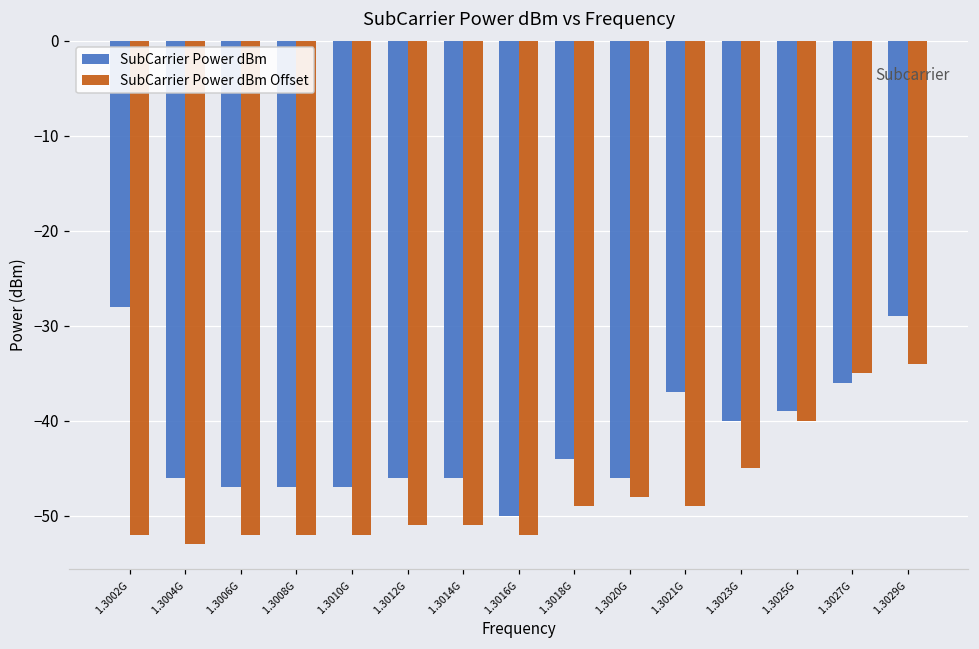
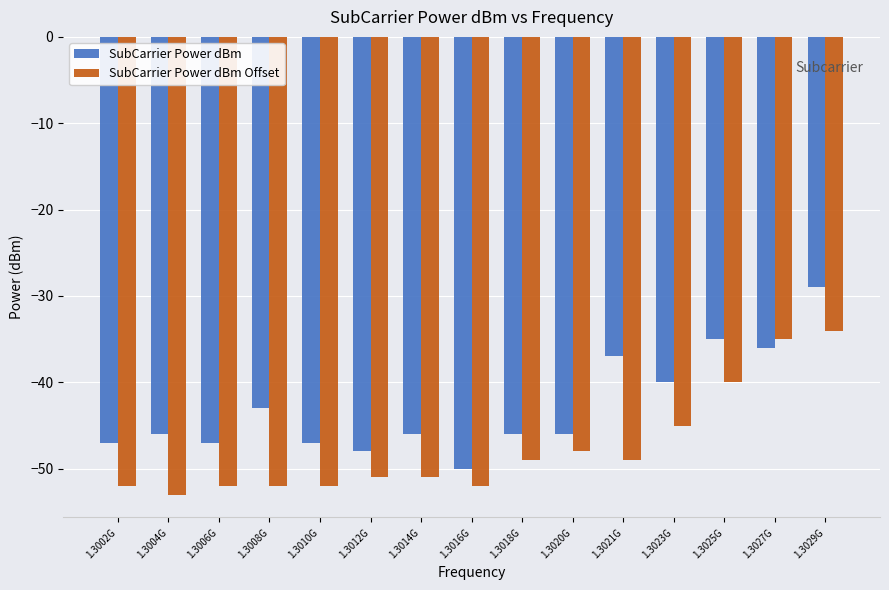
SubCarrier Power dBm, 1.3002G: -28 -> -47
SubCarrier Power dBm, 1.3008G: -47 -> -43
SubCarrier Power dBm, 1.3012G: -46 -> -48
SubCarrier Power dBm, 1.3018G: -44 -> -46
SubCarrier Power dBm, 1.3025G: -39 -> -35
